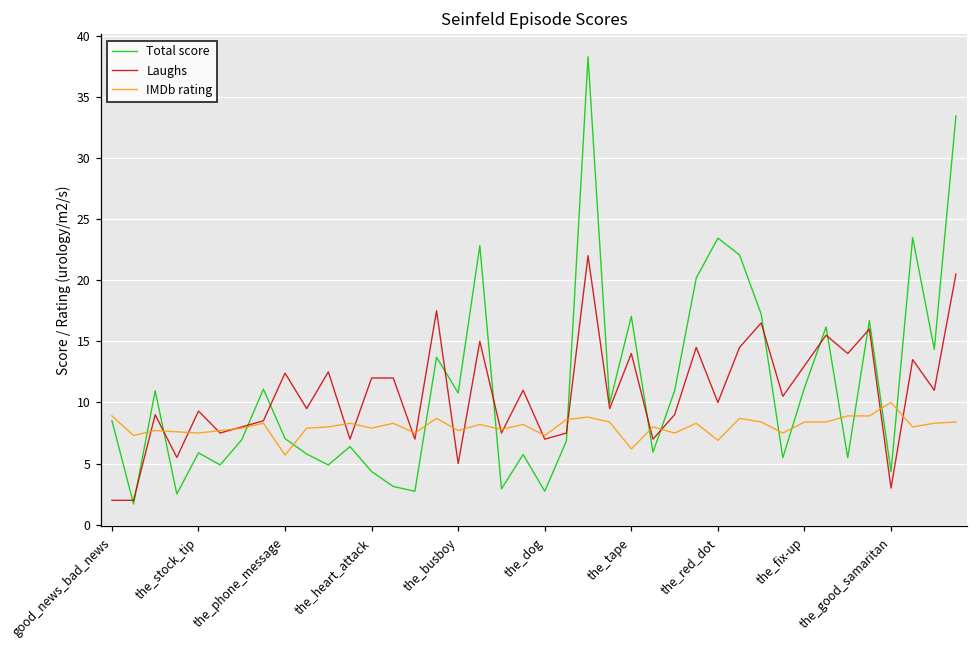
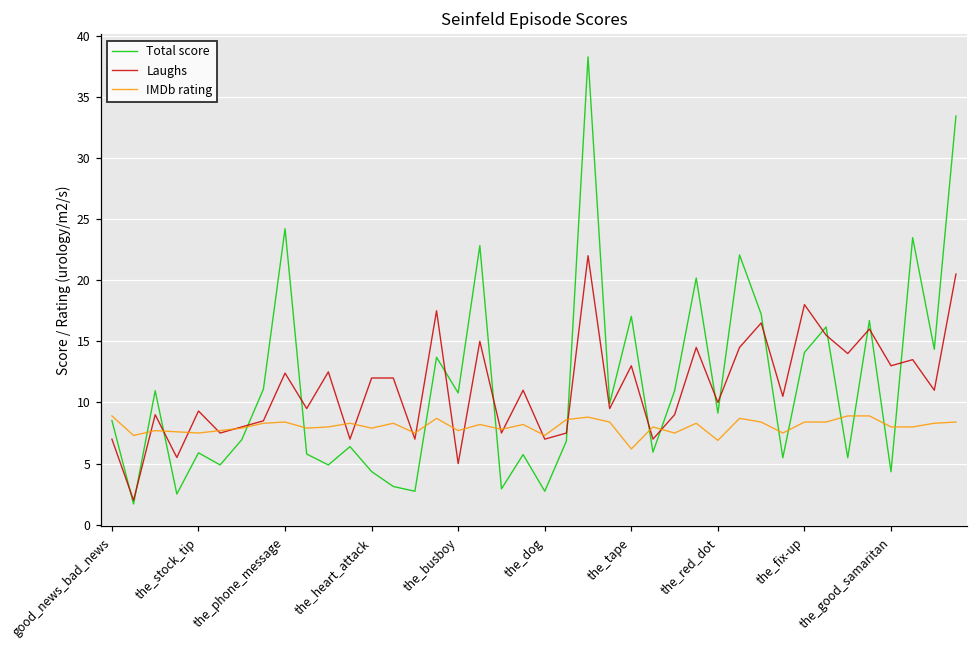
Laughs, good_news_bad_news: 2 -> 7
Total score, the_phone_message: 7.0 -> 24.2
IMDb rating, the_phone_message: 5.7 -> 8.4
Laughs, the_tape: 14 -> 13
Total score, the_red_dot: 23.4 -> 9.1
Total score, the_fix-up: 11.2 -> 14.1
Laughs, the_fix-up: 13 -> 18
Laughs, the_good_samaritan: 3 -> 13
IMDb rating, the_good_samaritan: 10 -> 8
